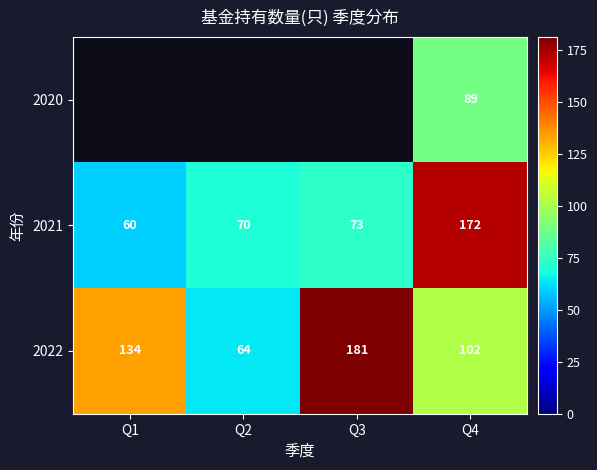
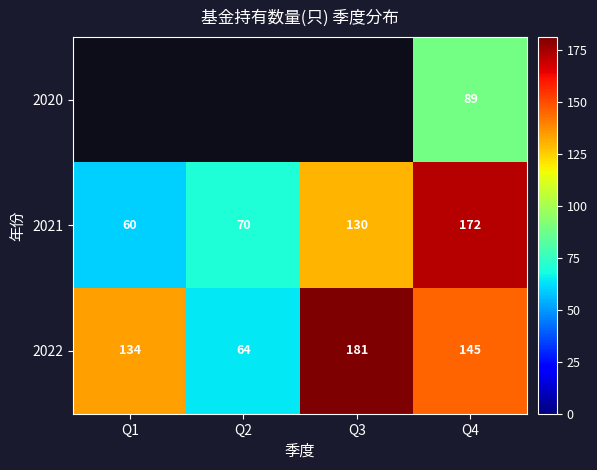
2021, Q3: 73 -> 130
2022, Q4: 102 -> 145
